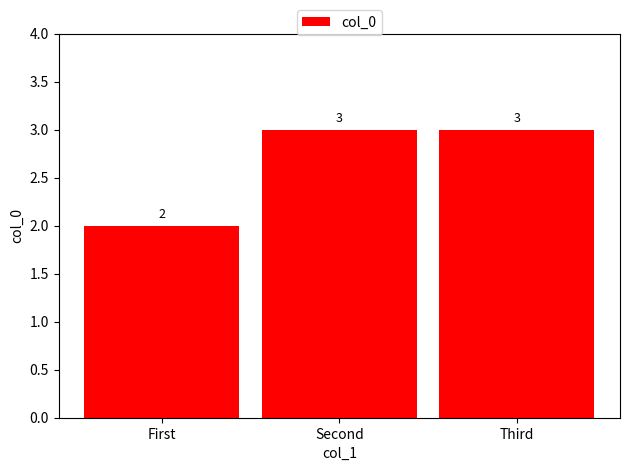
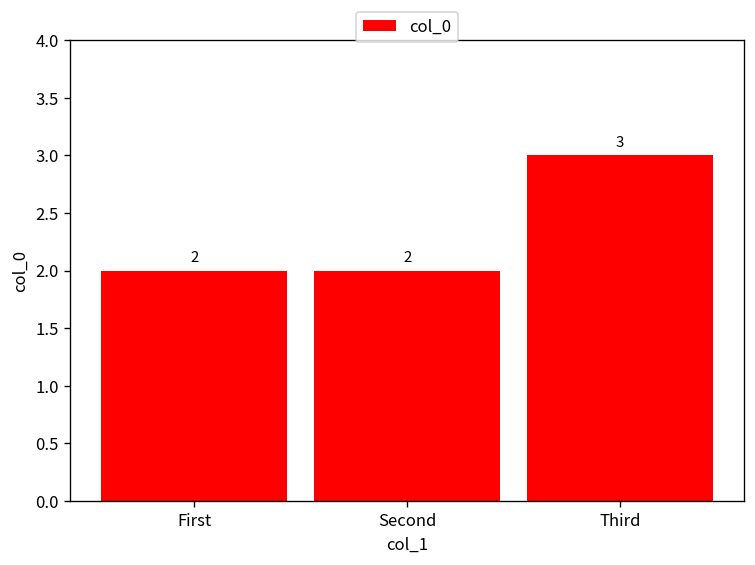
Second: 3 -> 2
